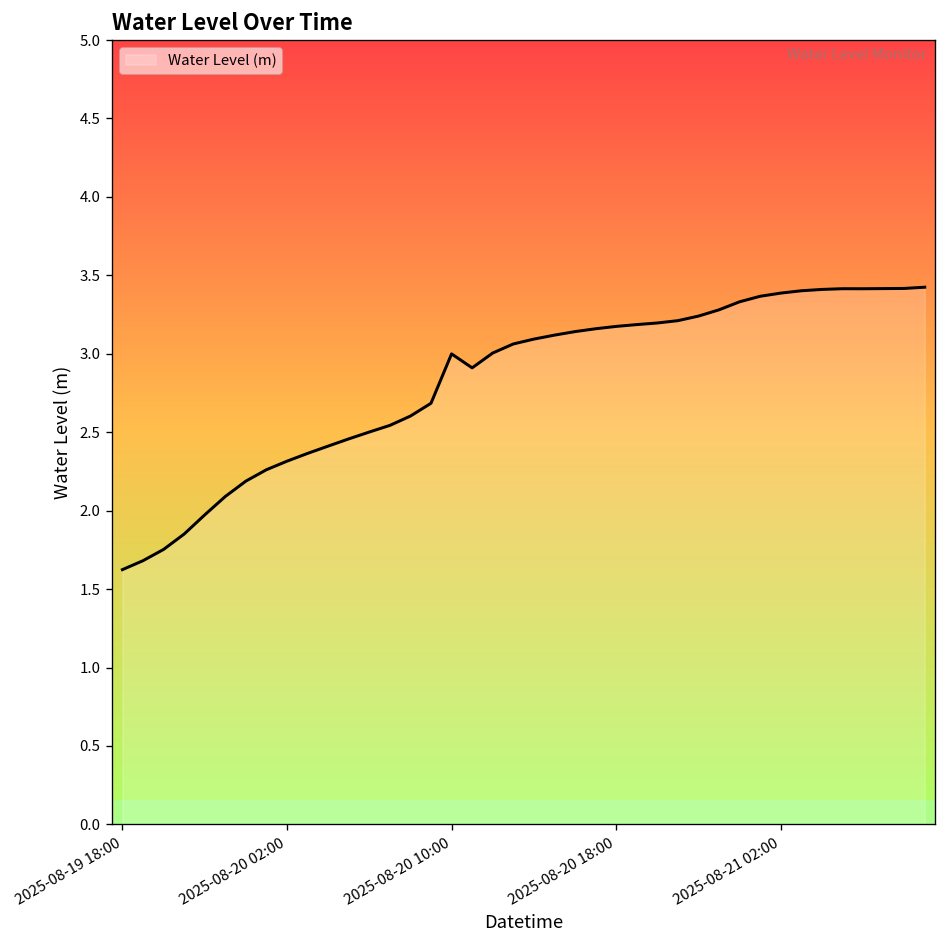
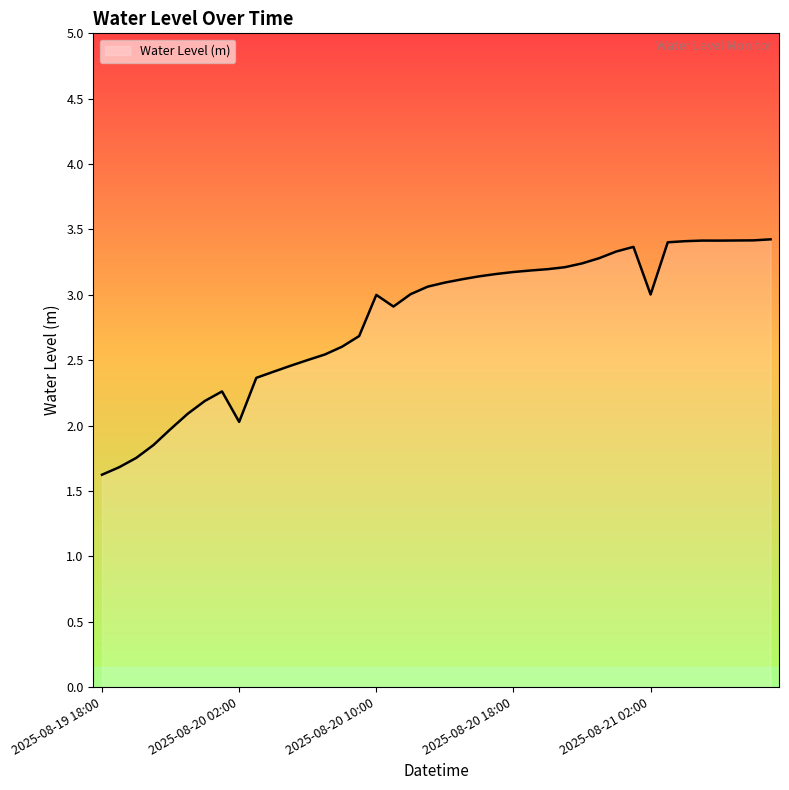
2025-08-20 02:00: 2.32 -> 2.03
2025-08-21 02:00: 3.39 -> 3.00
